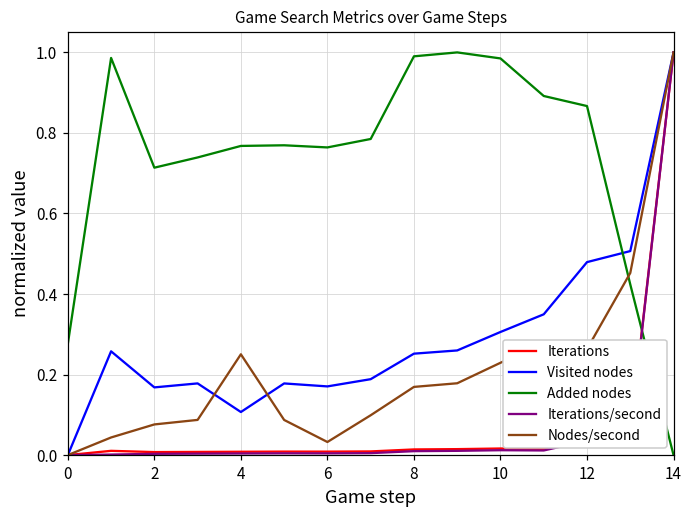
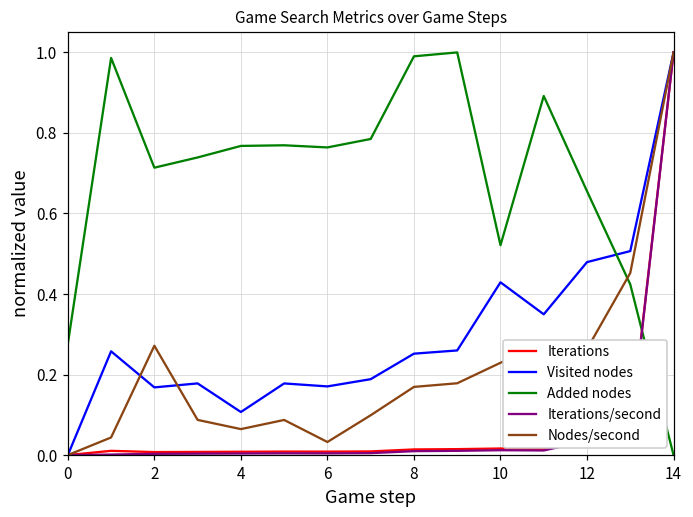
Nodes/second, 2: 0.08 -> 0.27
Nodes/second, 4: 0.25 -> 0.06
Visited nodes, 10: 0.31 -> 0.43
Added nodes, 10: 0.99 -> 0.52
Added nodes, 12: 0.87 -> 0.66
